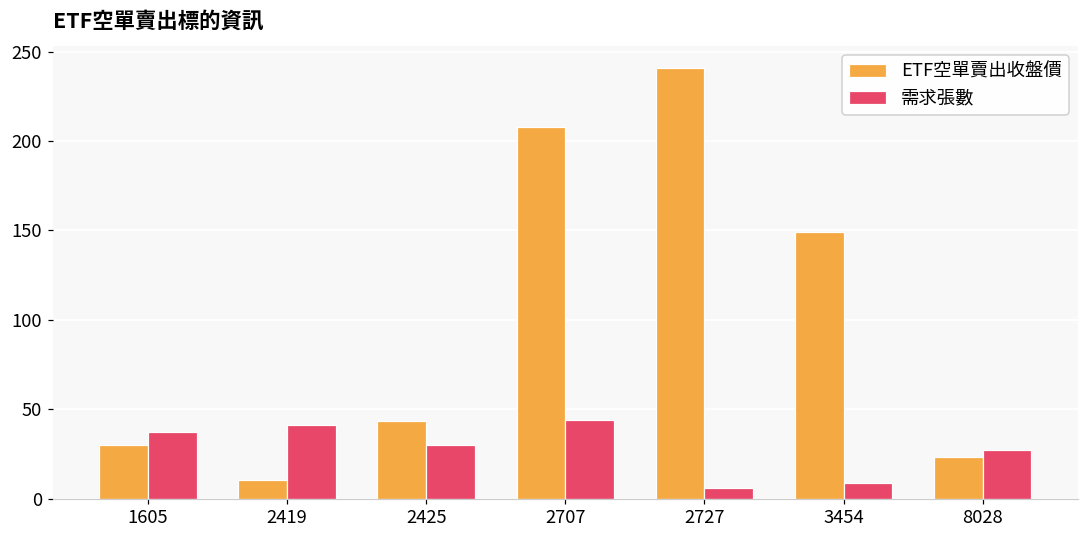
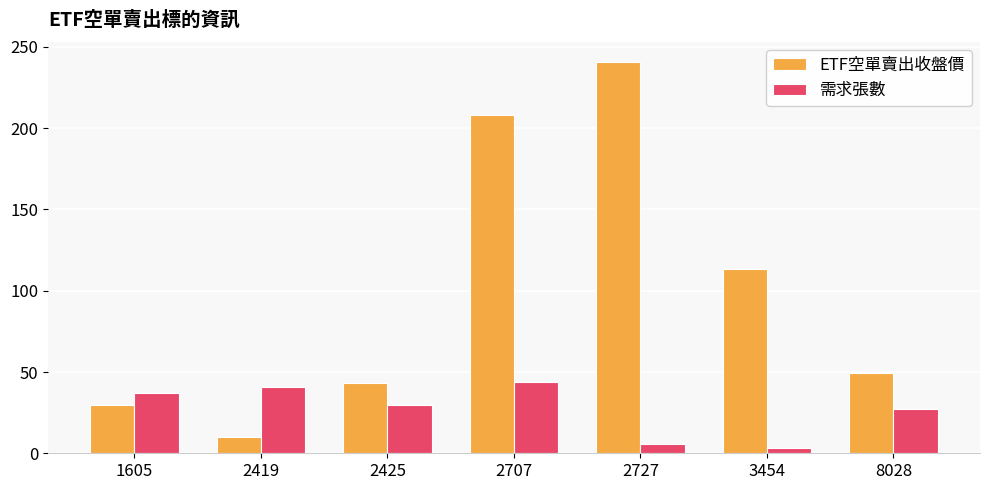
ETF空單賣出收盤價, 3454: 149 -> 113
需求張數, 3454: 9 -> 3
ETF空單賣出收盤價, 8028: 23 -> 50
